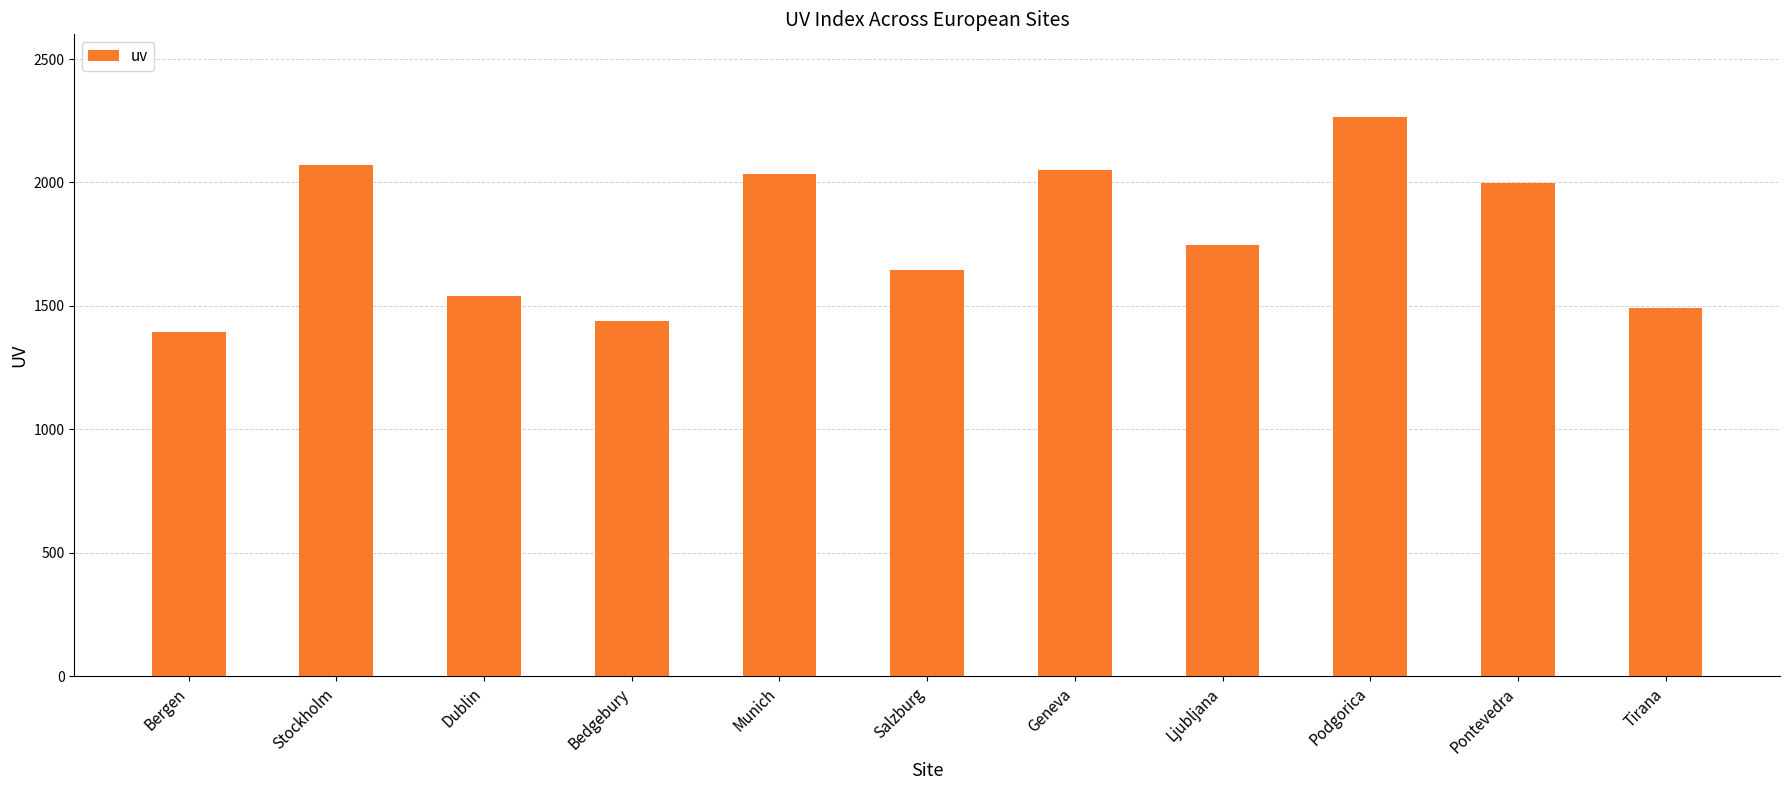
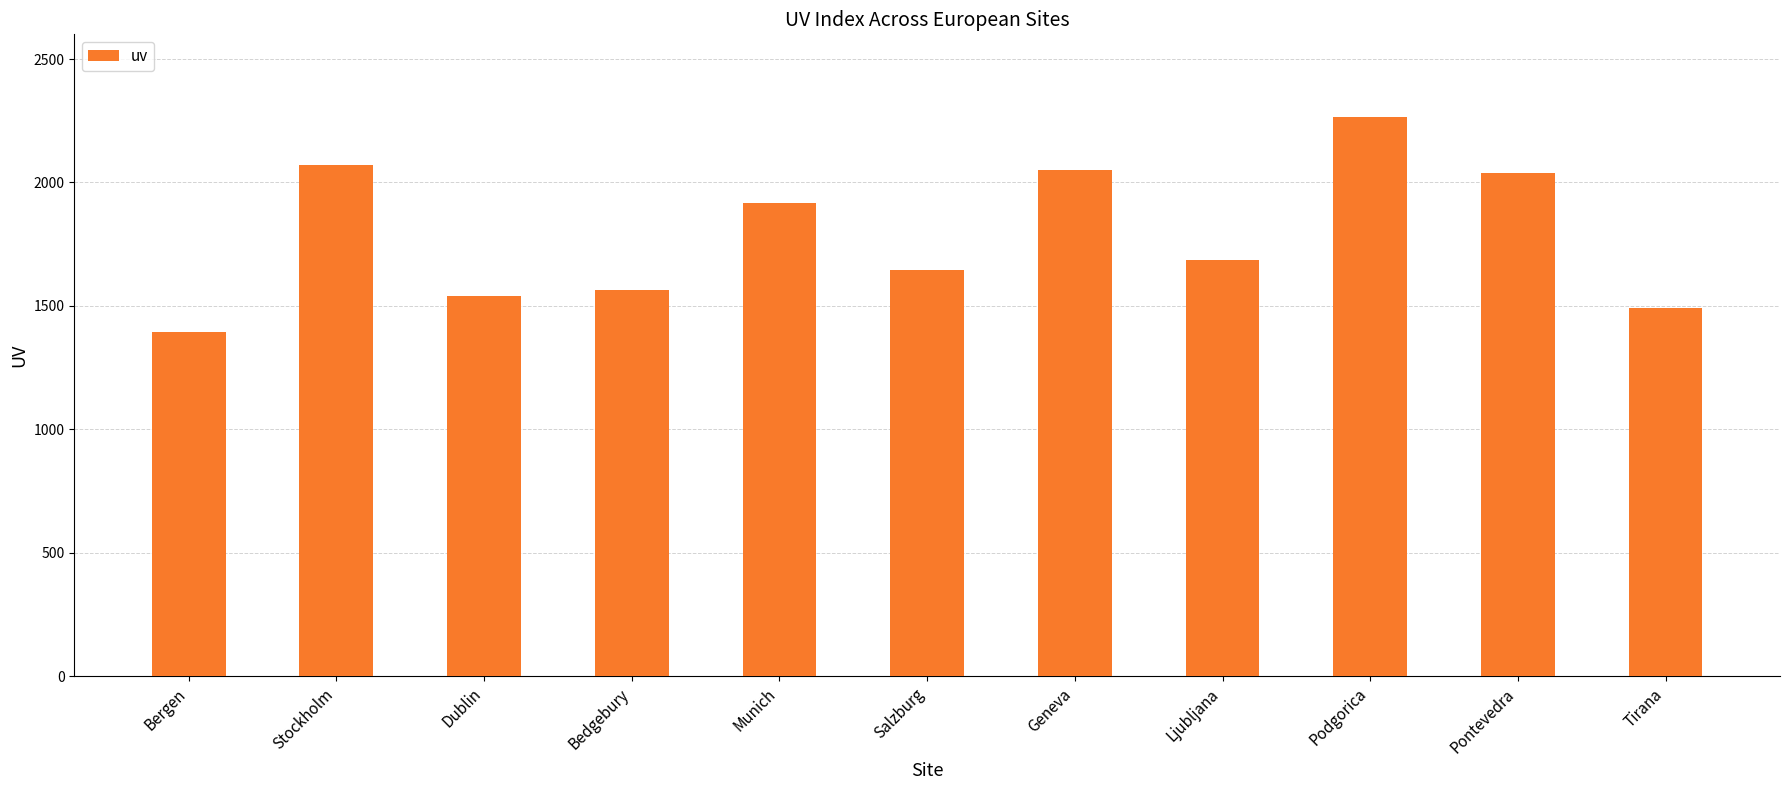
Bedgebury: 1440 -> 1570
Munich: 2040 -> 1920
Ljubljana: 1750 -> 1690
Pontevedra: 2000 -> 2040
